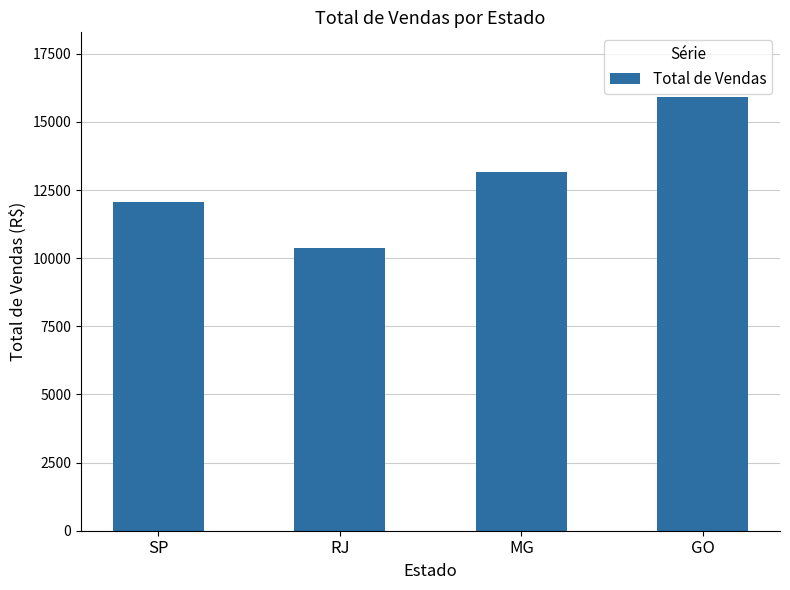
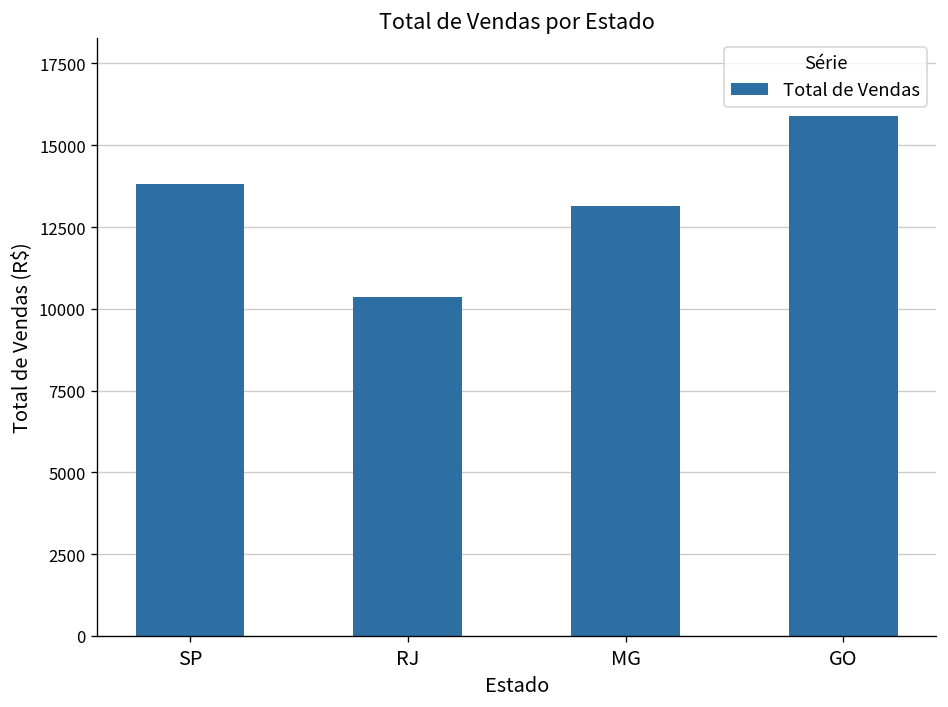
SP: 12100 -> 13800
